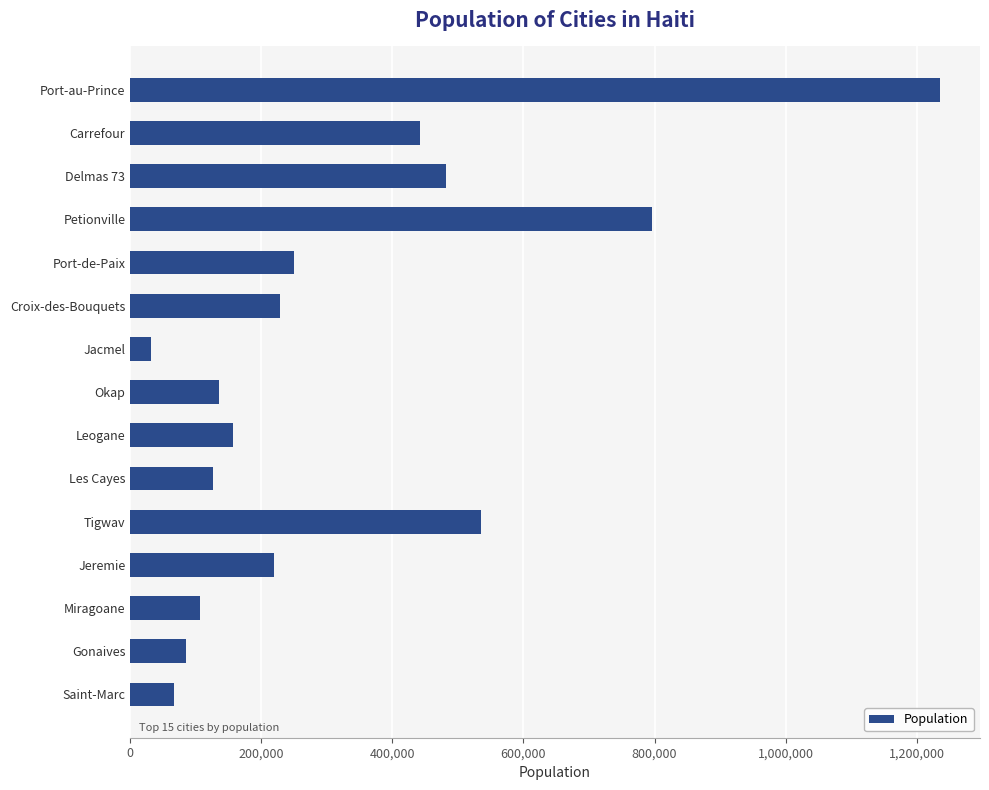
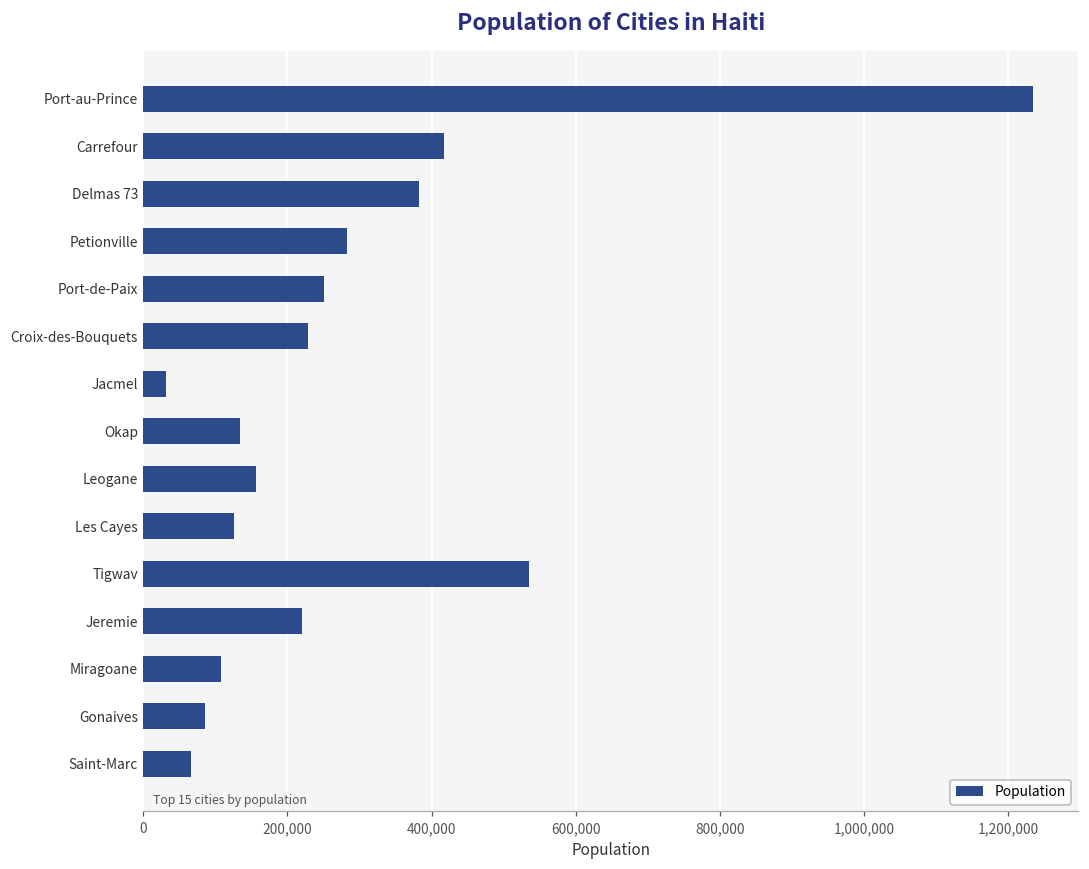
Carrefour: 440,000 -> 420,000
Delmas 73: 480,000 -> 380,000
Petionville: 800,000 -> 280,000
